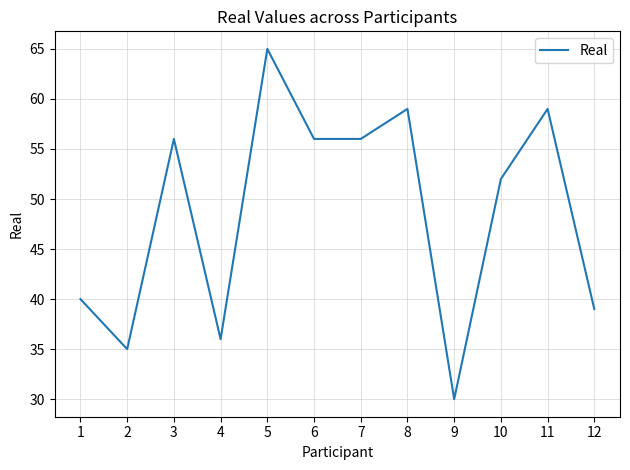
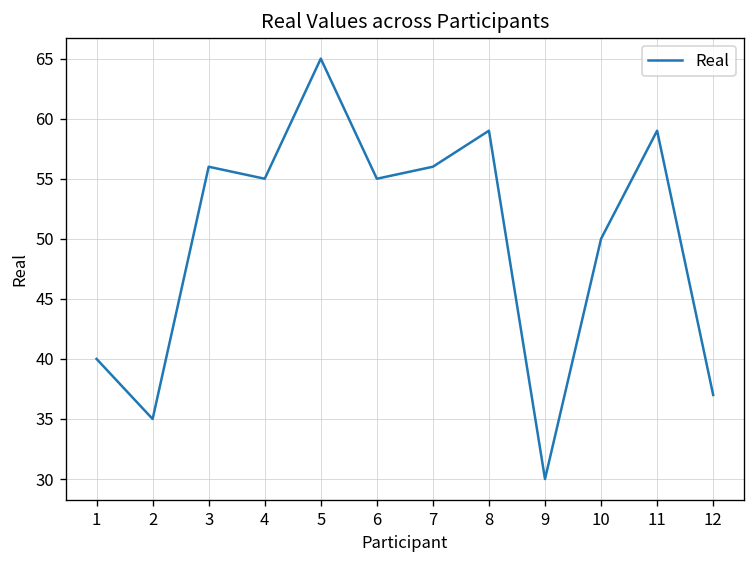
4: 36 -> 55
6: 56 -> 55
10: 52 -> 50
12: 39 -> 37
